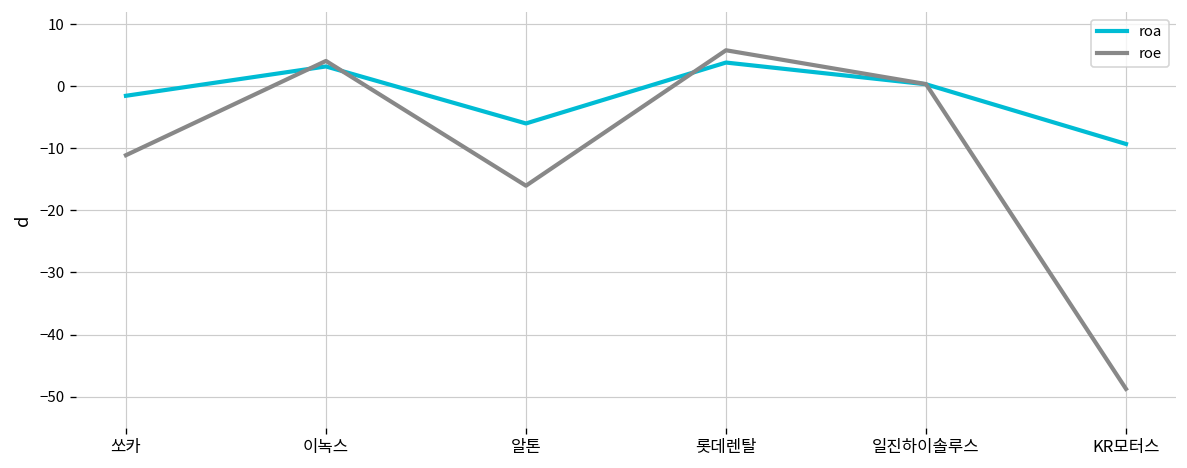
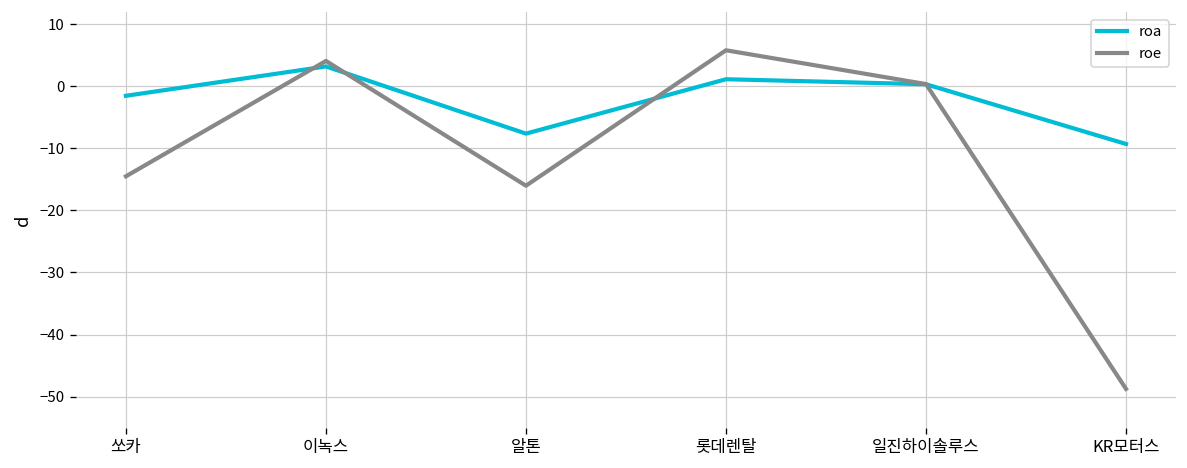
roe, 쏘카: -11 -> -14
roa, 알톤: -6 -> -8
roa, 롯데렌탈: 4 -> 1
